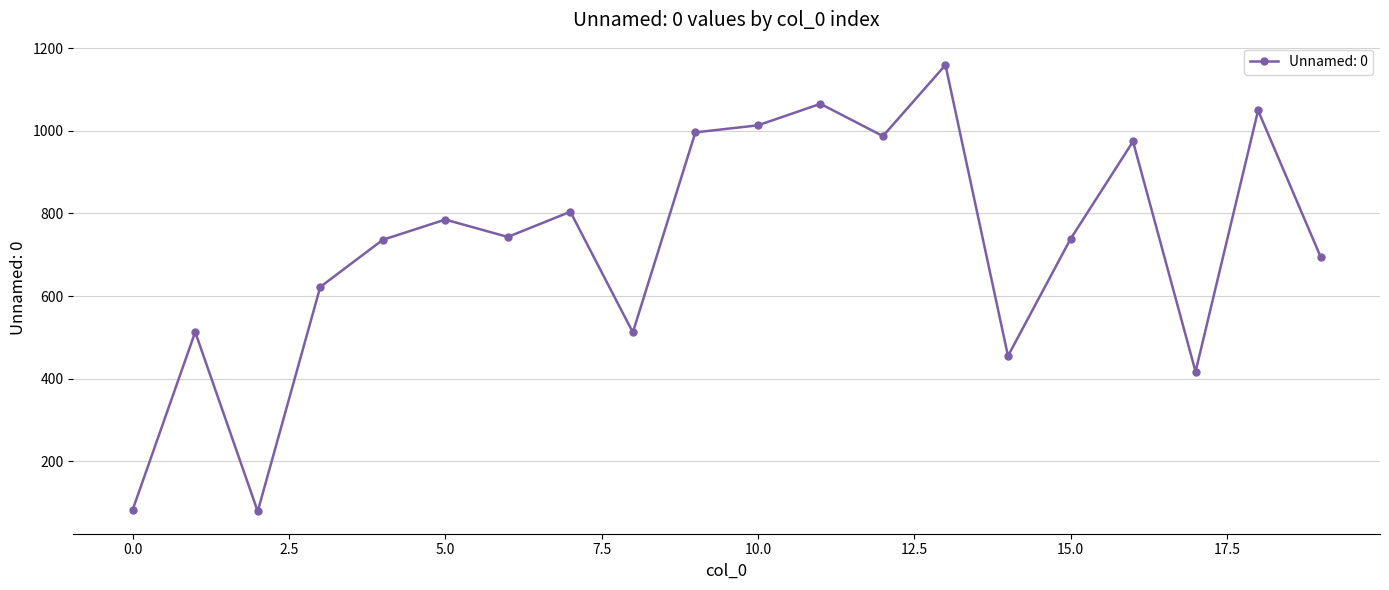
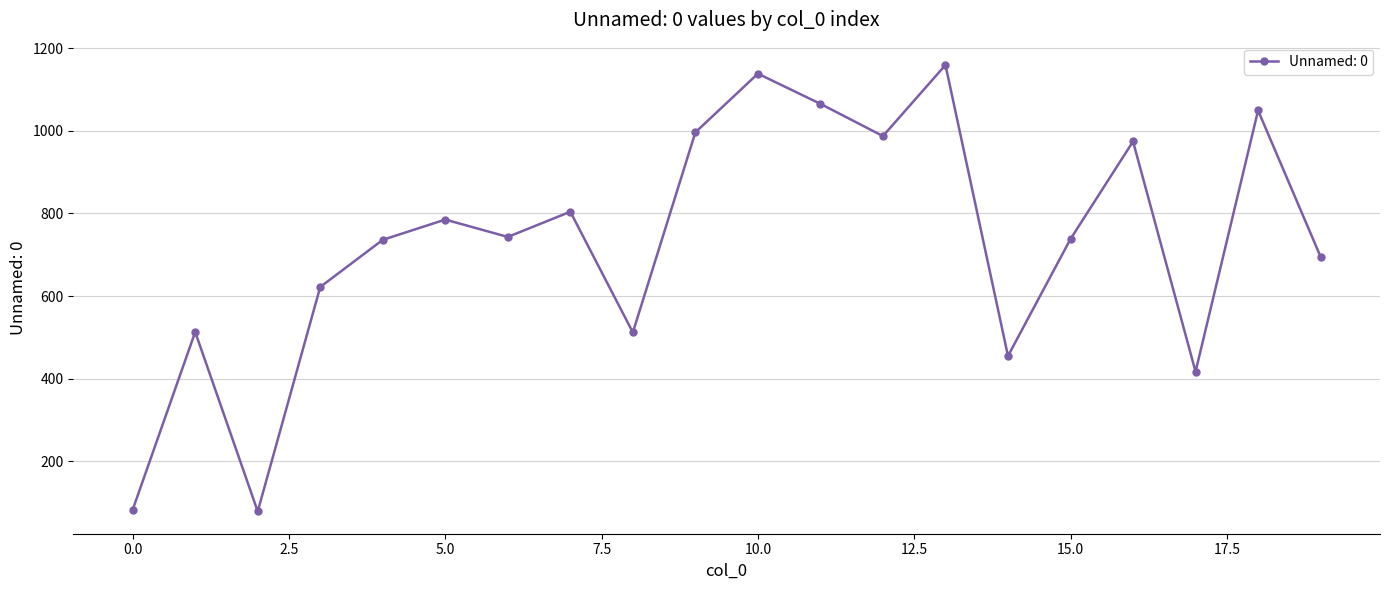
10.0: 1010 -> 1140
